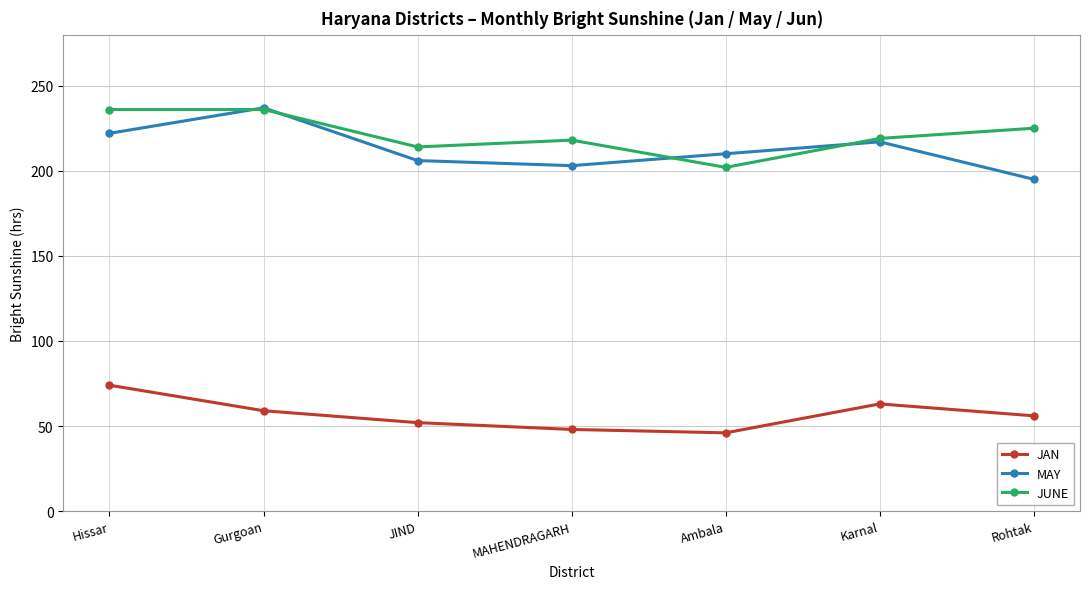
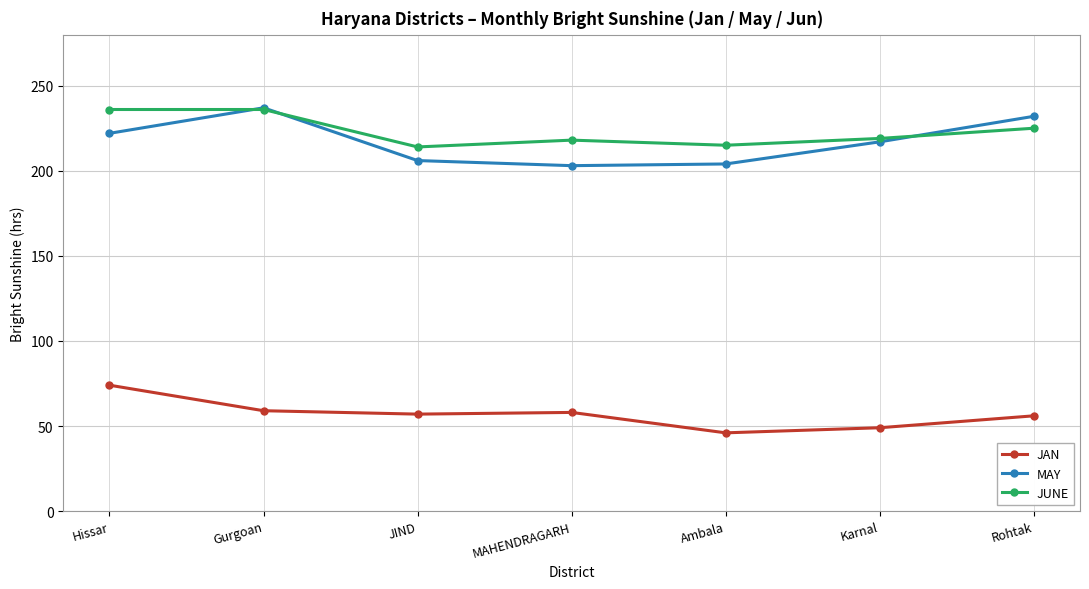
JAN, JIND: 52 -> 57
JAN, MAHENDRAGARH: 48 -> 58
MAY, Ambala: 210 -> 204
JUNE, Ambala: 202 -> 215
JAN, Karnal: 63 -> 49
MAY, Rohtak: 195 -> 232
